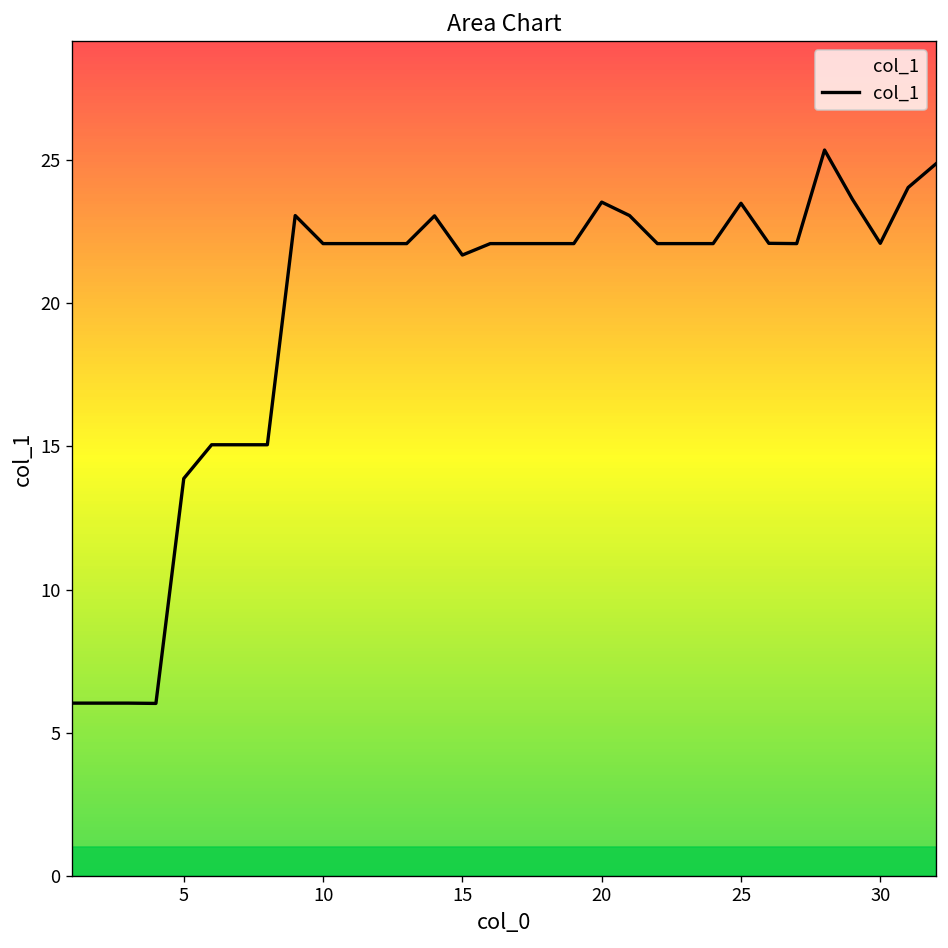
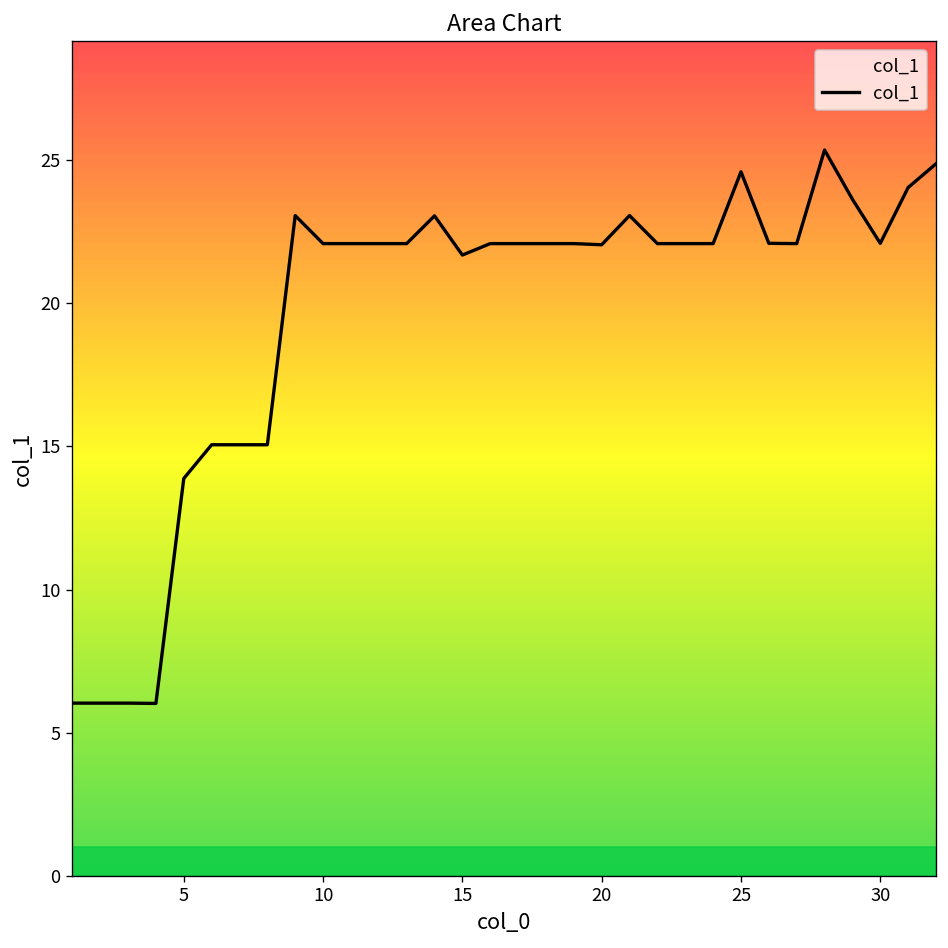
20: 23.5 -> 22.1
25: 23.5 -> 24.6
